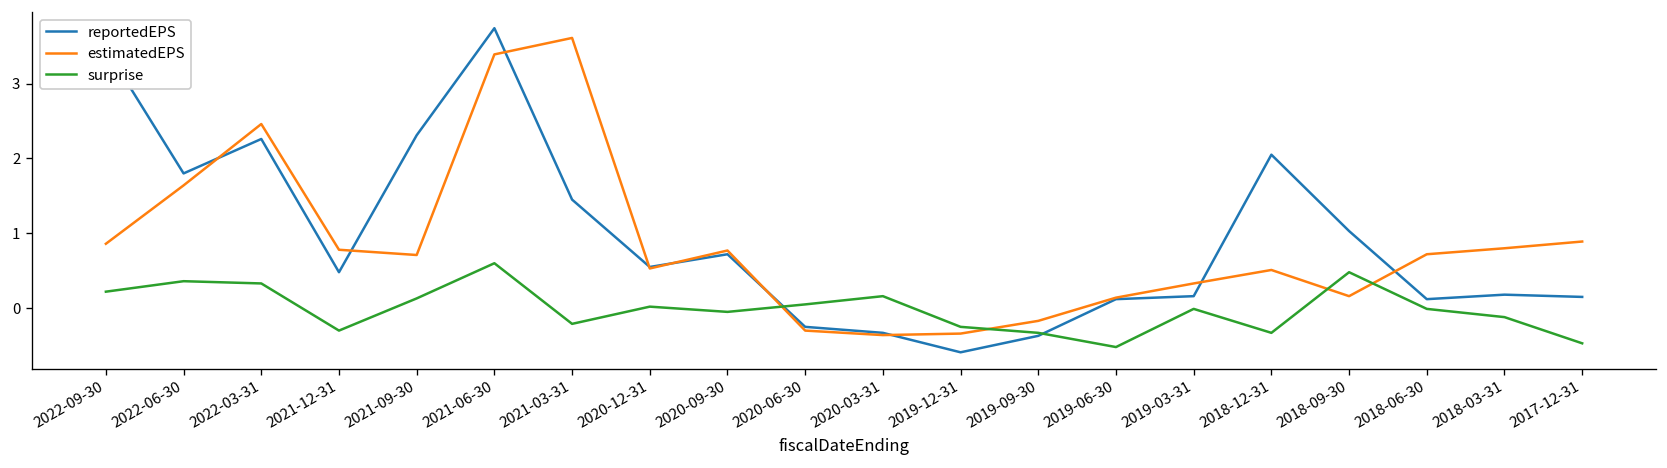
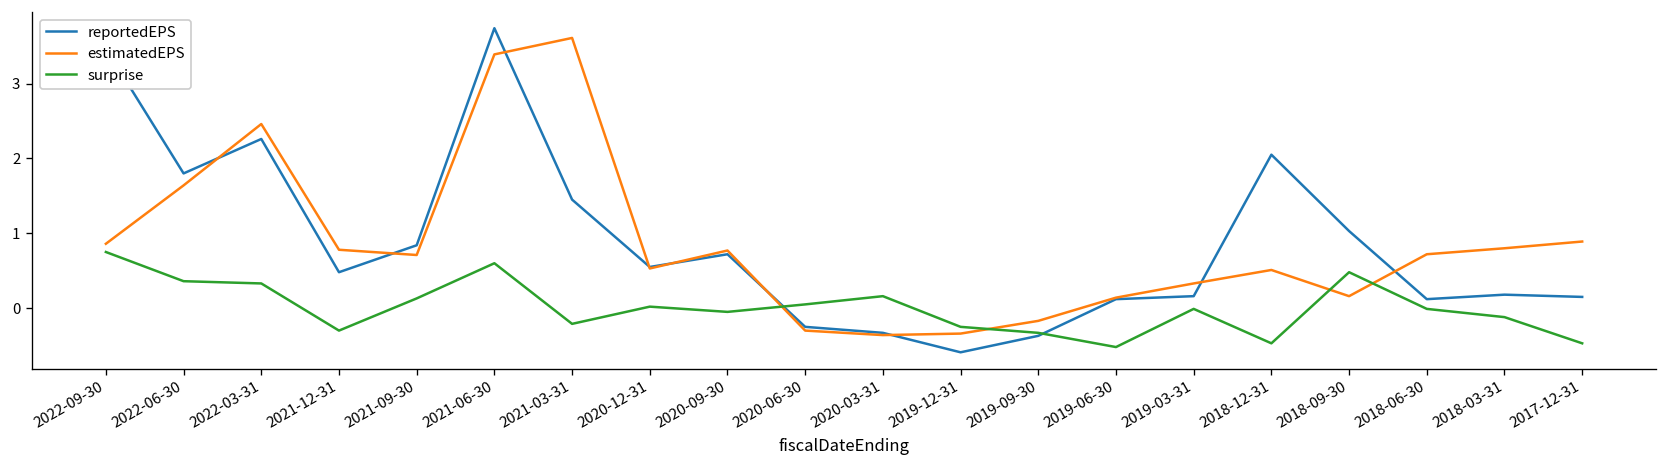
surprise, 2022-09-30: 0.2 -> 0.8
reportedEPS, 2021-09-30: 2.3 -> 0.8
surprise, 2018-12-31: -0.3 -> -0.5
